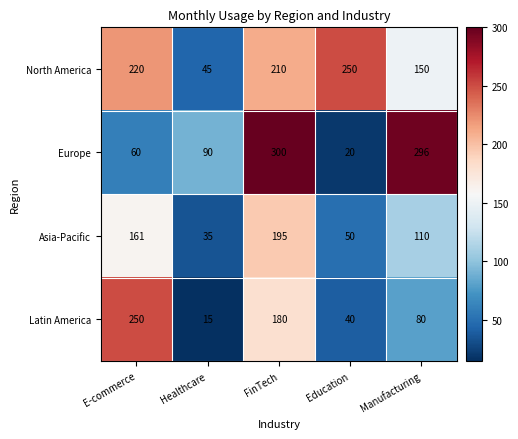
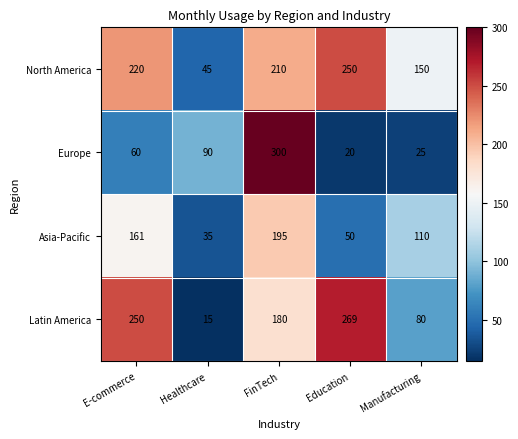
Europe, Manufacturing: 296 -> 25
Latin America, Education: 40 -> 269
